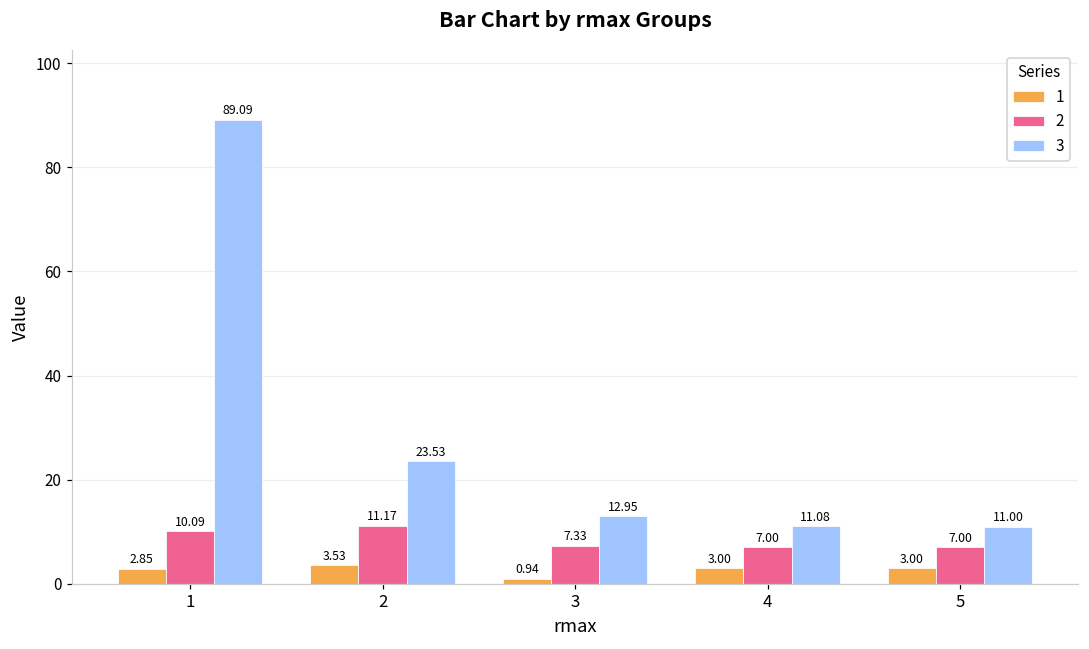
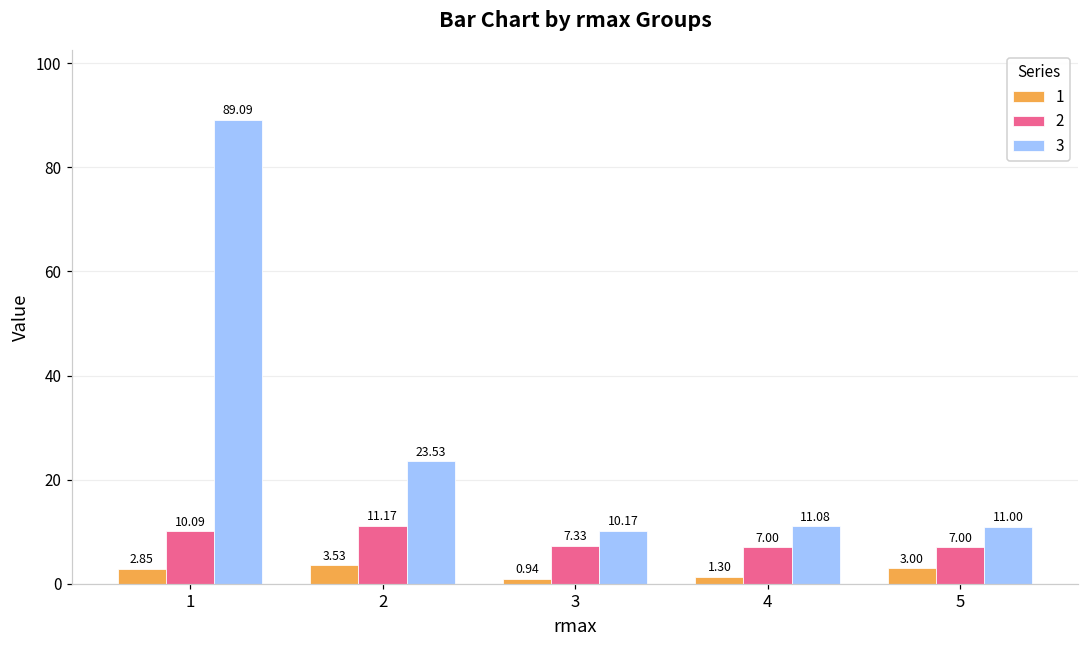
3, 3: 12.95 -> 10.17
1, 4: 3.00 -> 1.30
